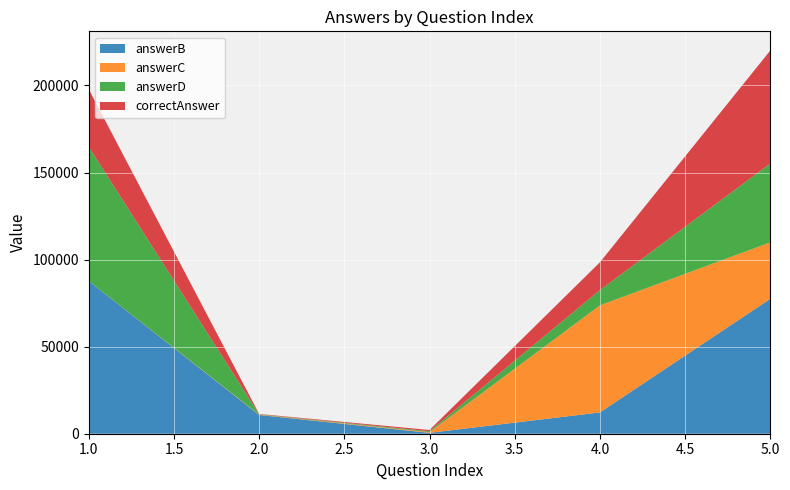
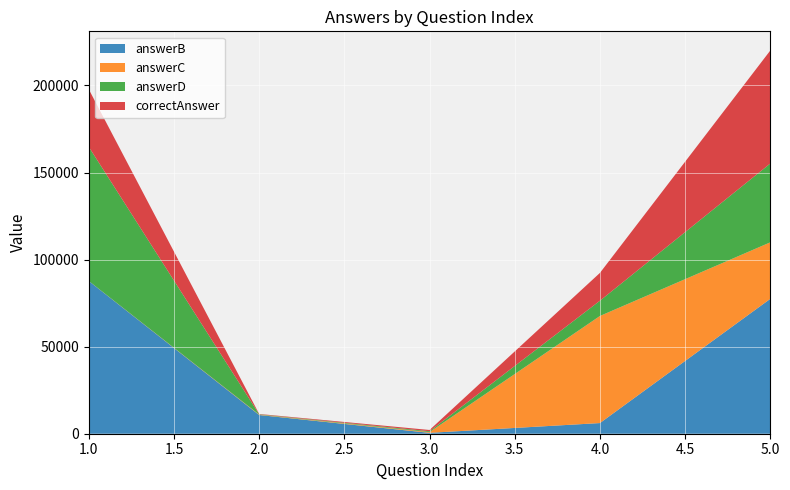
answerB, 4.0: 12000 -> 6000
